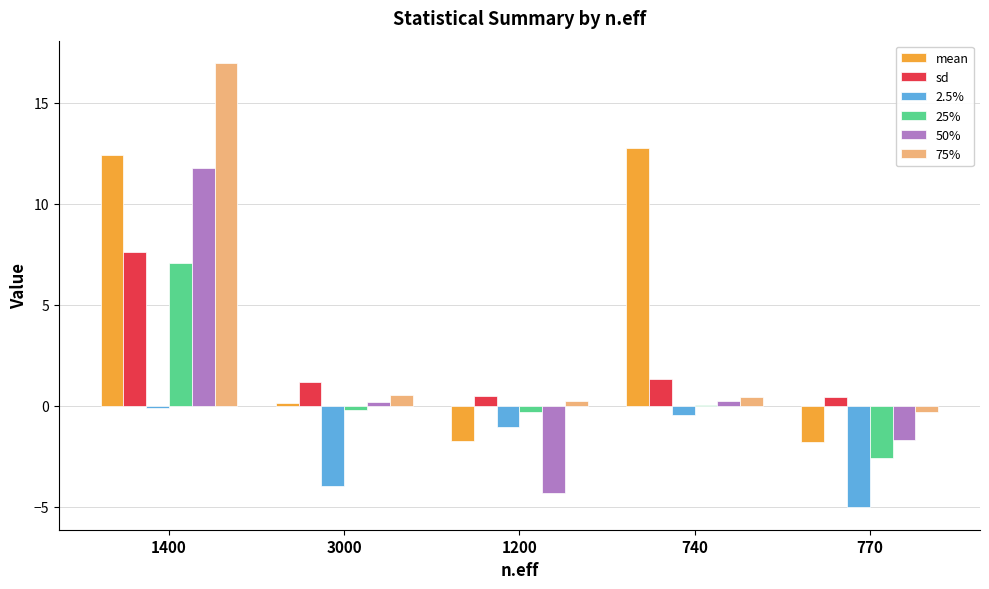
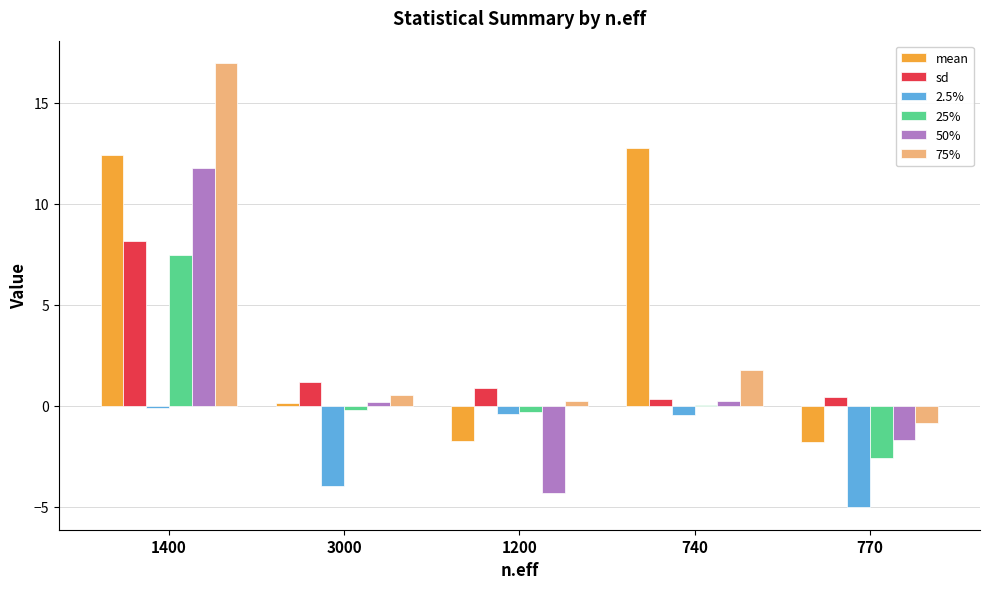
sd, 1400: 7.6 -> 8.2
25%, 1400: 7.0 -> 7.4
sd, 1200: 0.5 -> 0.9
2.5%, 1200: -1.1 -> -0.4
sd, 740: 1.3 -> 0.3
75%, 740: 0.4 -> 1.8
75%, 770: -0.3 -> -0.9
